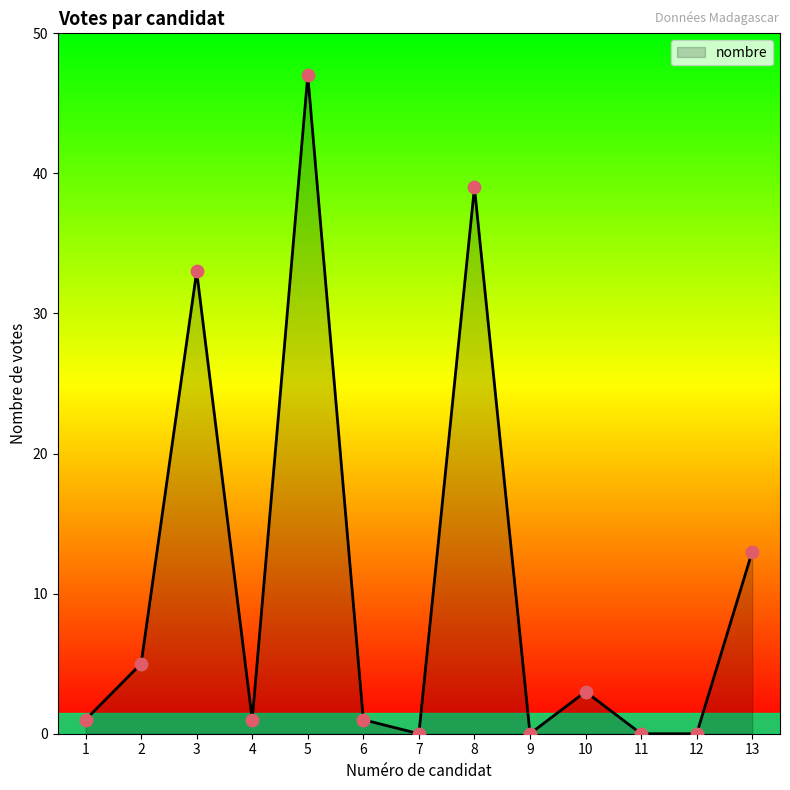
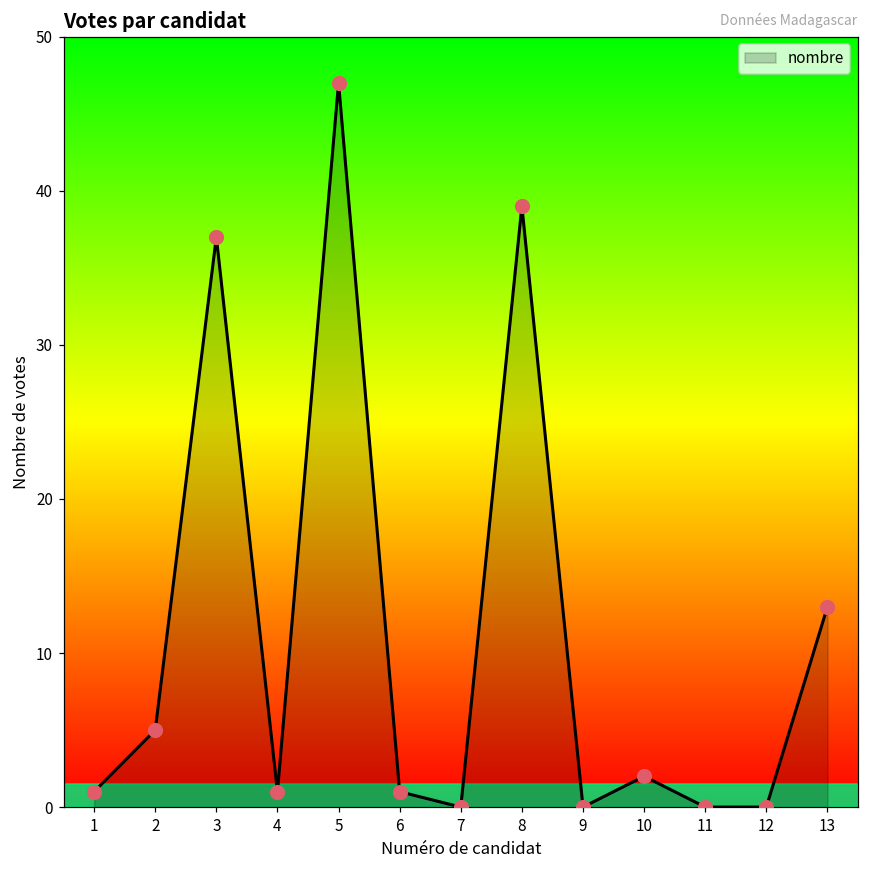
3: 33 -> 37
10: 3 -> 2
